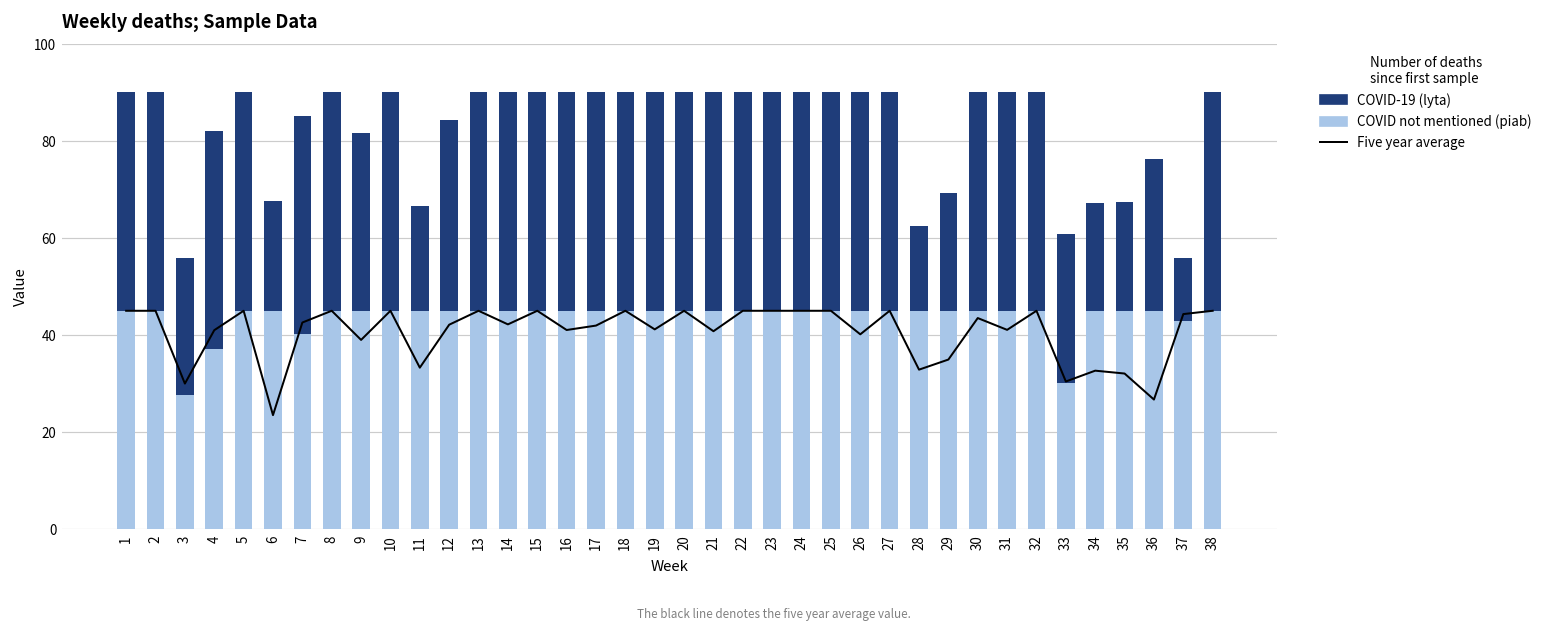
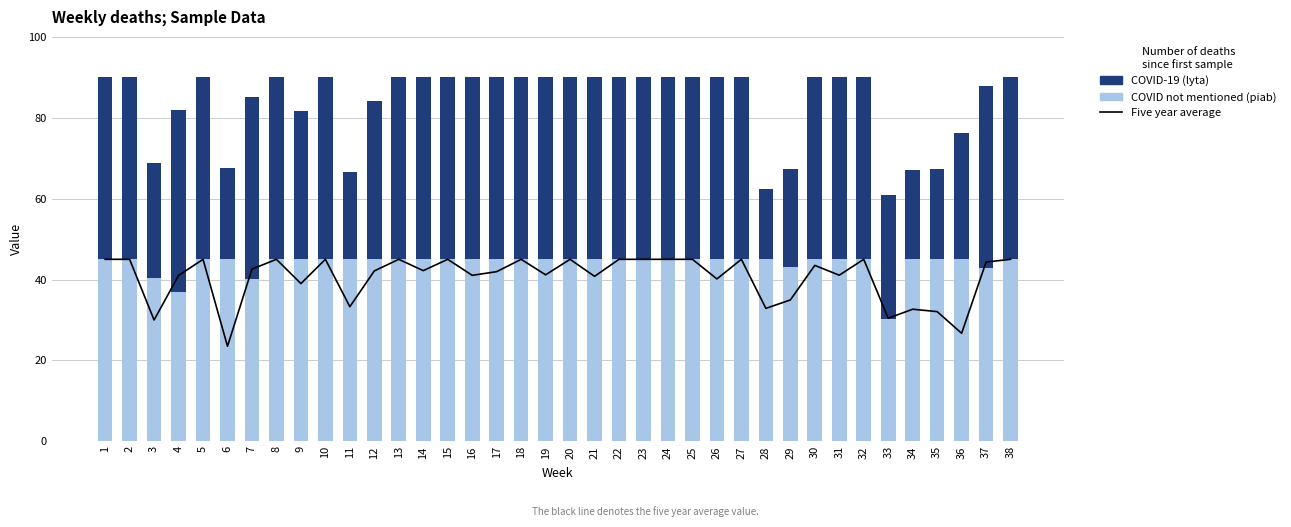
COVID not mentioned (piab), 3: 28 -> 41
COVID not mentioned (piab), 29: 45 -> 43
COVID-19 (lyta), 37: 13 -> 45
